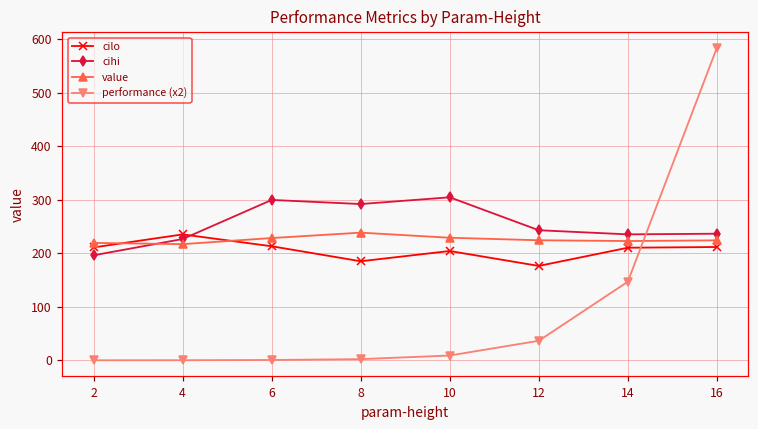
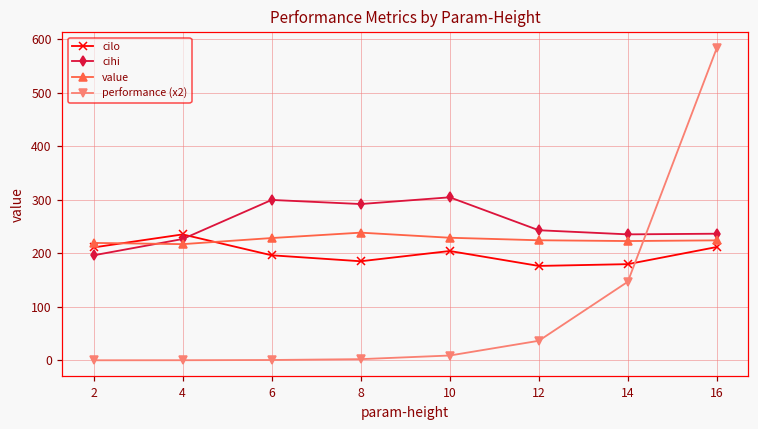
cilo, 6: 210 -> 200
cilo, 14: 210 -> 180
